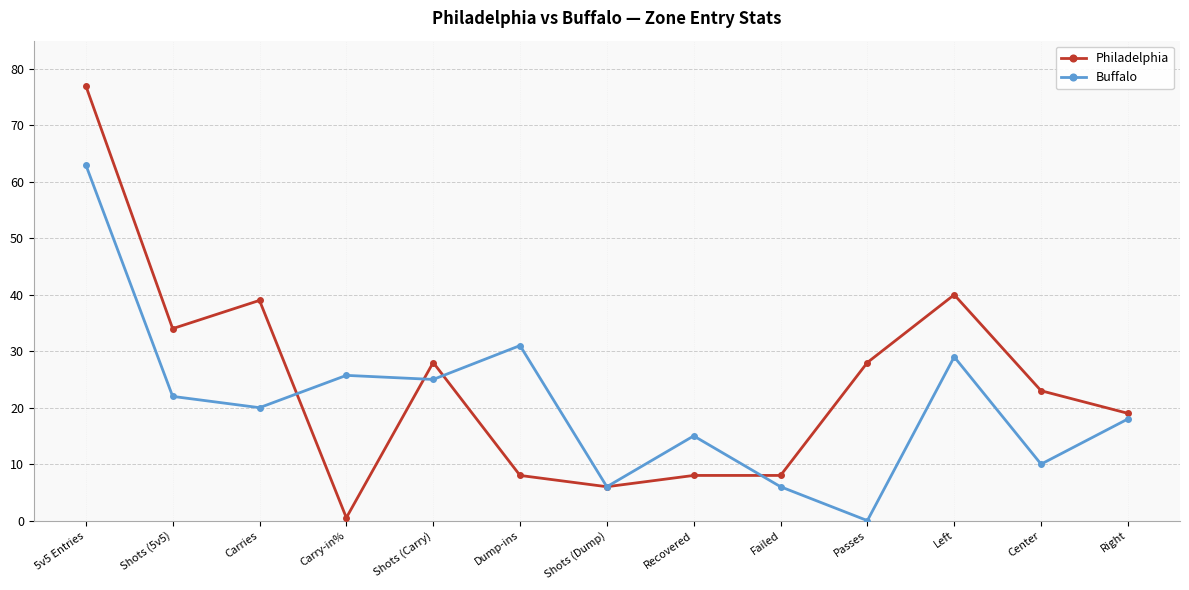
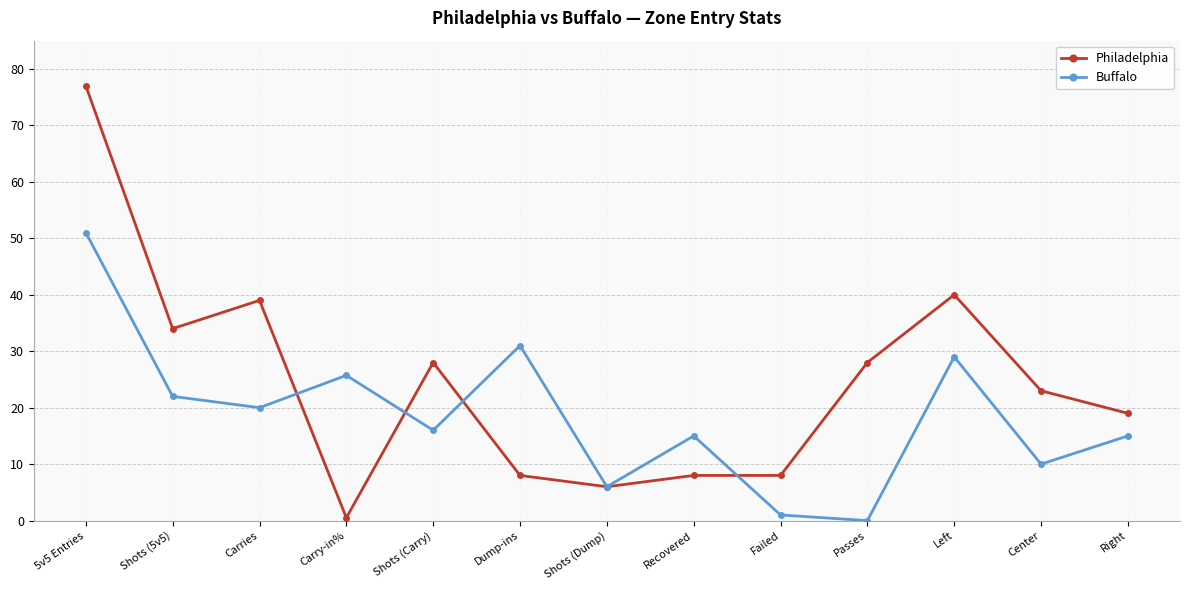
Buffalo, 5v5 Entries: 63 -> 51
Buffalo, Shots (Carry): 25 -> 16
Buffalo, Failed: 6 -> 1
Buffalo, Right: 18 -> 15
